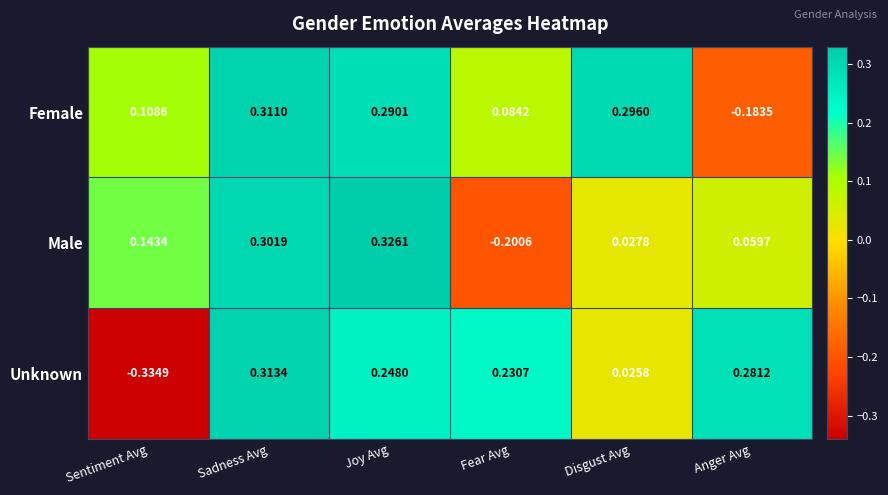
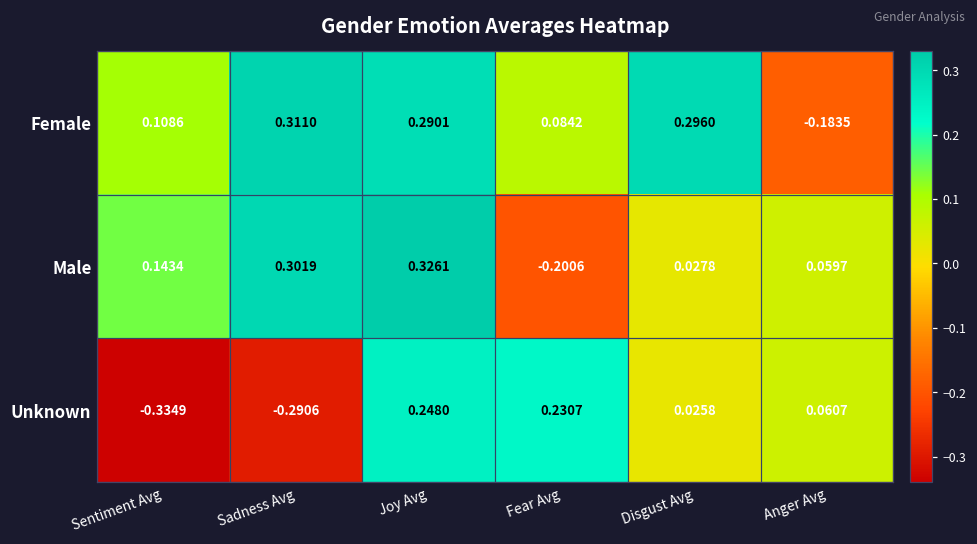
Unknown, Sadness Avg: 0.3134 -> -0.2906
Unknown, Anger Avg: 0.2812 -> 0.0607
